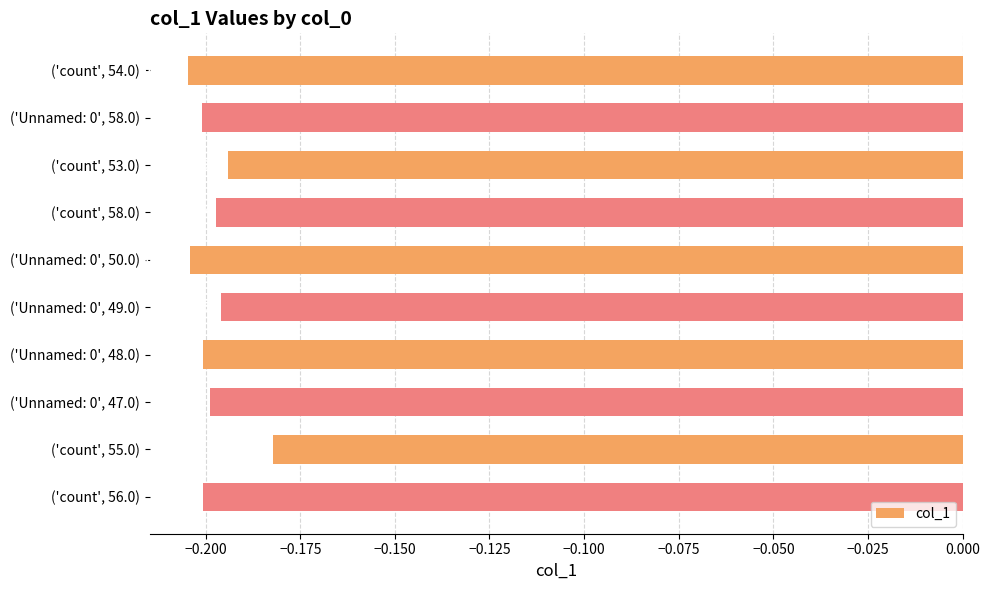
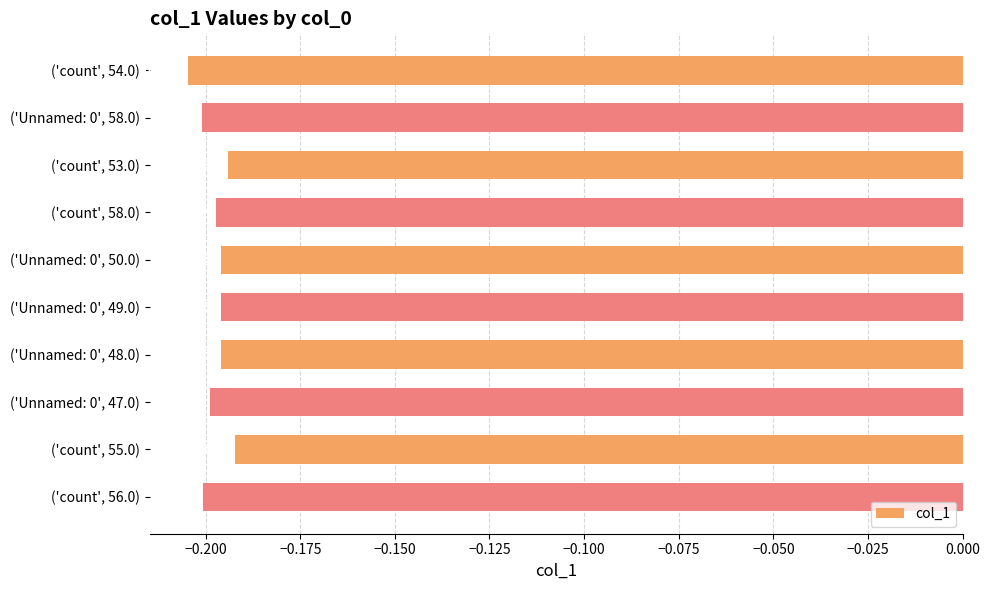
('Unnamed: 0', 50.0): -0.204 -> -0.196
('Unnamed: 0', 48.0): -0.201 -> -0.196
('count', 55.0): -0.182 -> -0.192
